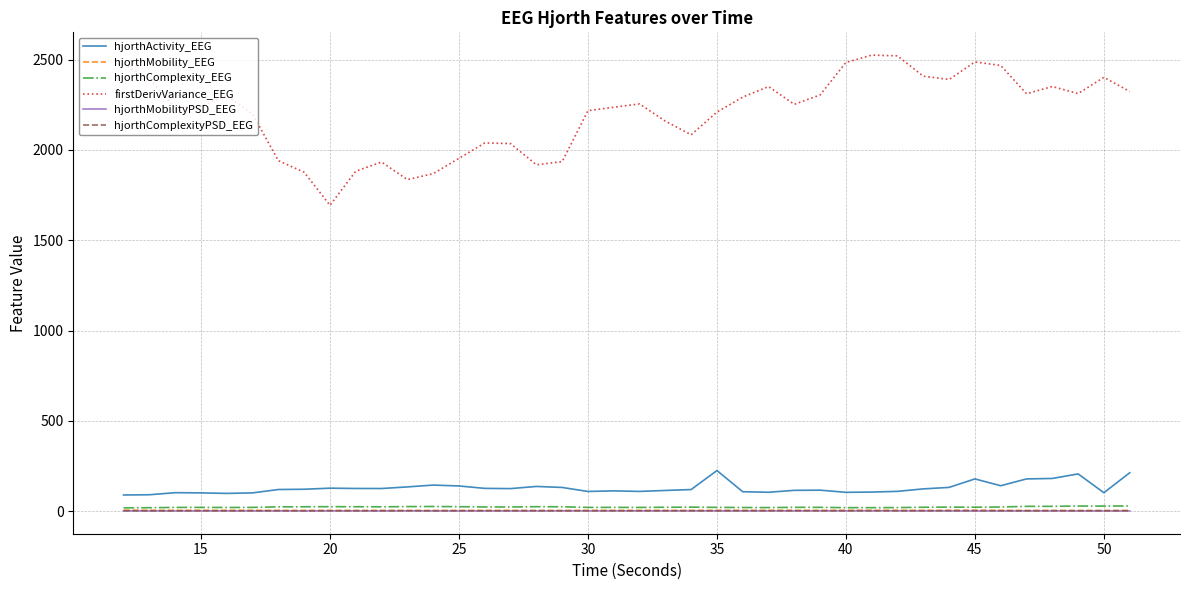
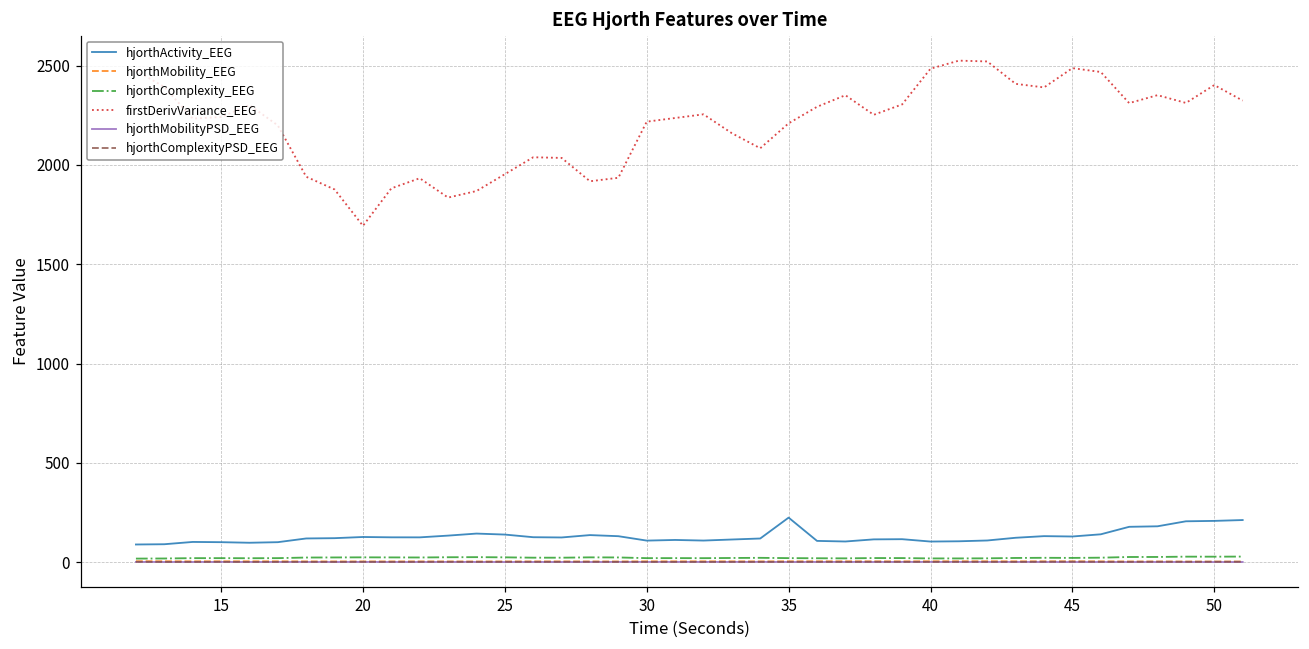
hjorthActivity_EEG, 45: 180 -> 130
hjorthActivity_EEG, 50: 100 -> 210
